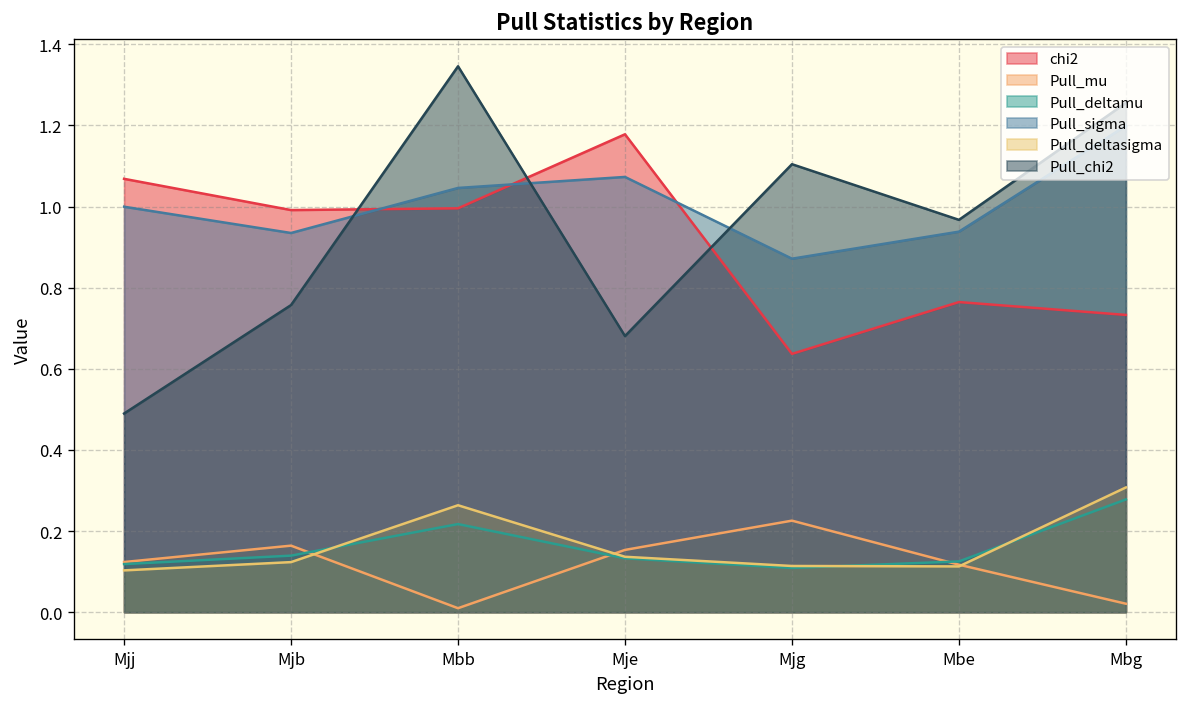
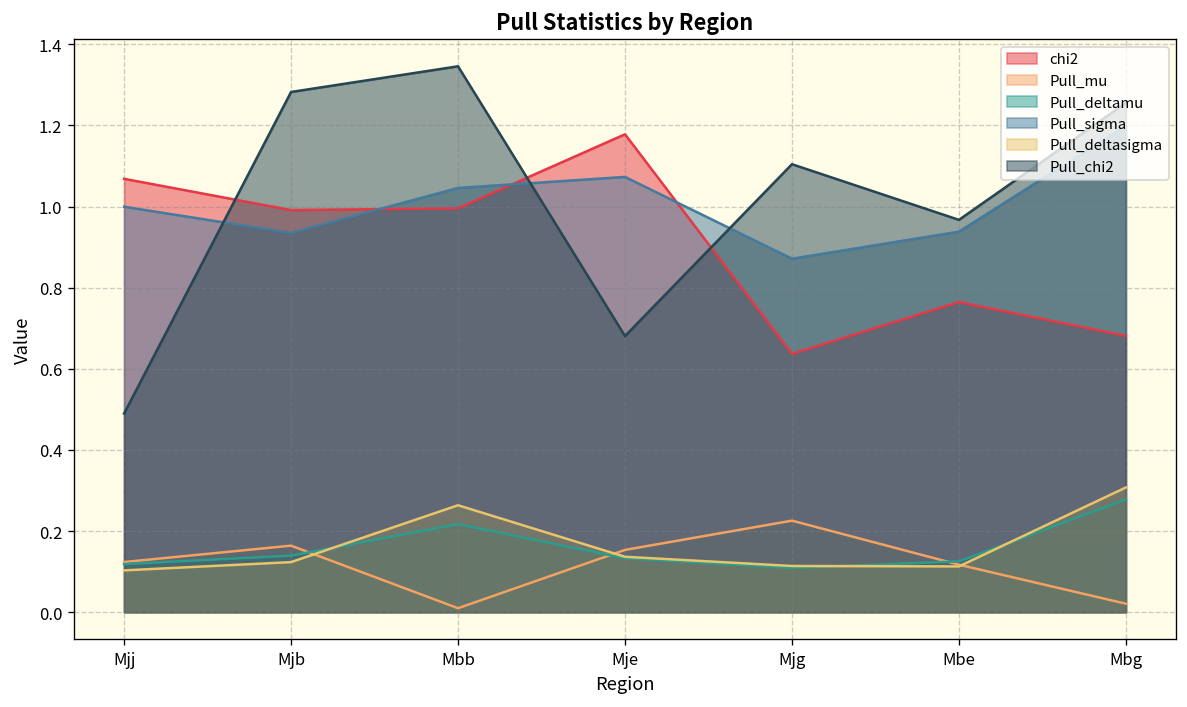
Pull_chi2, Mjb: 0.76 -> 1.28
chi2, Mbg: 0.73 -> 0.68
